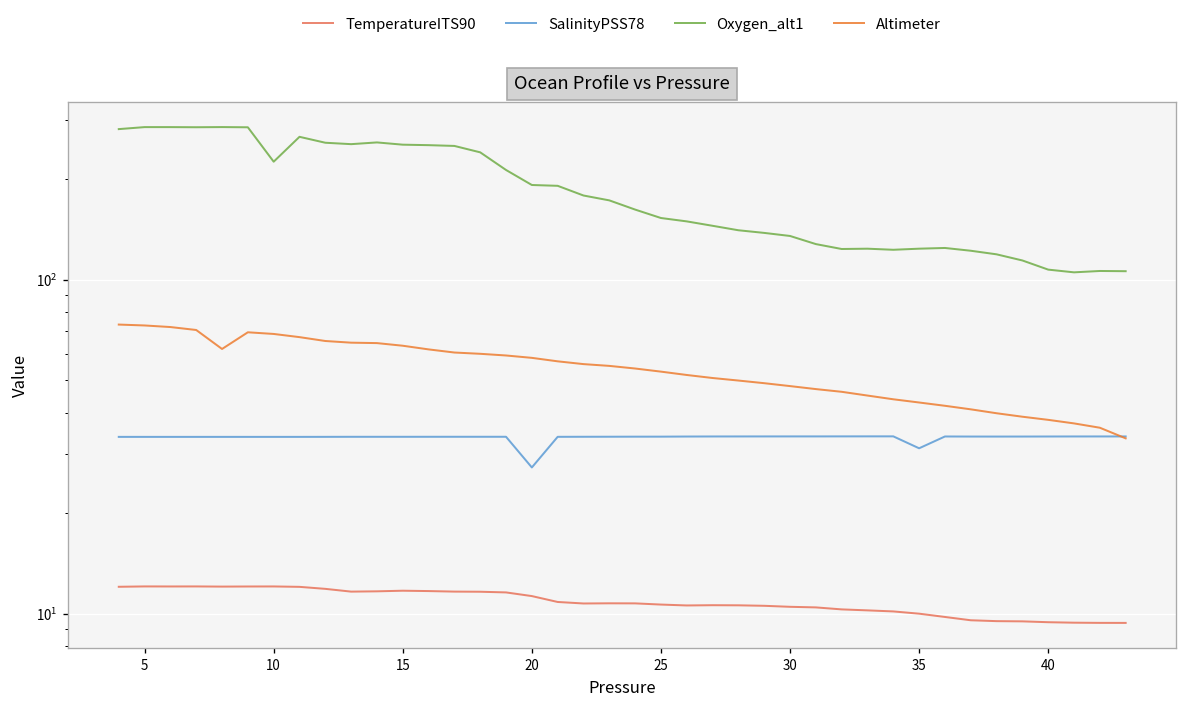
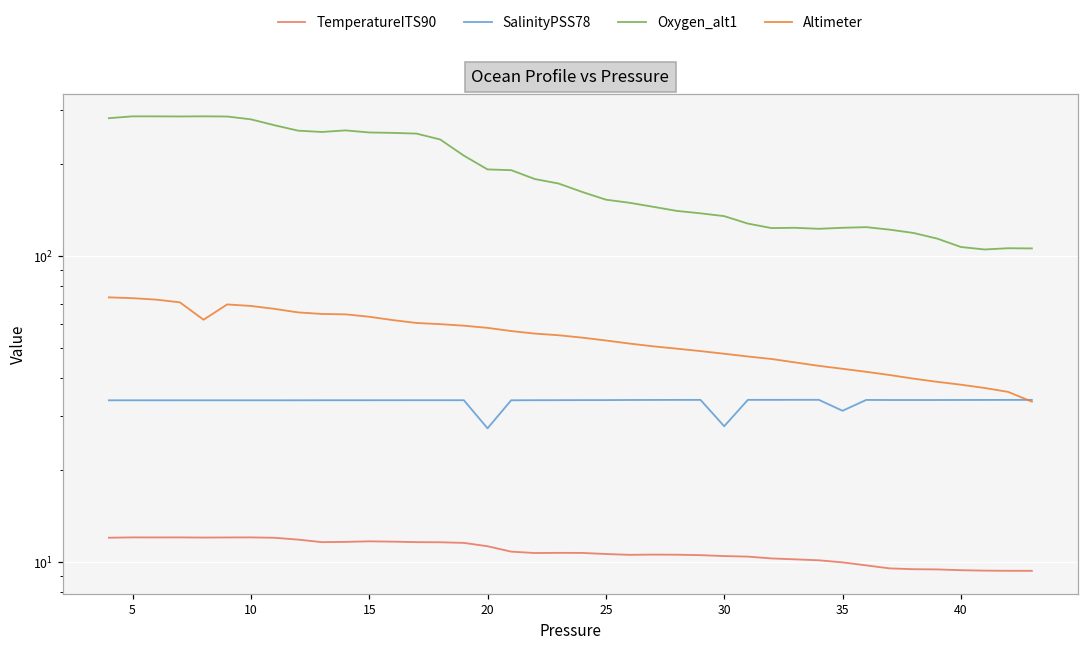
Oxygen_alt1, 10: 230 -> 280
SalinityPSS78, 30: 34 -> 28
